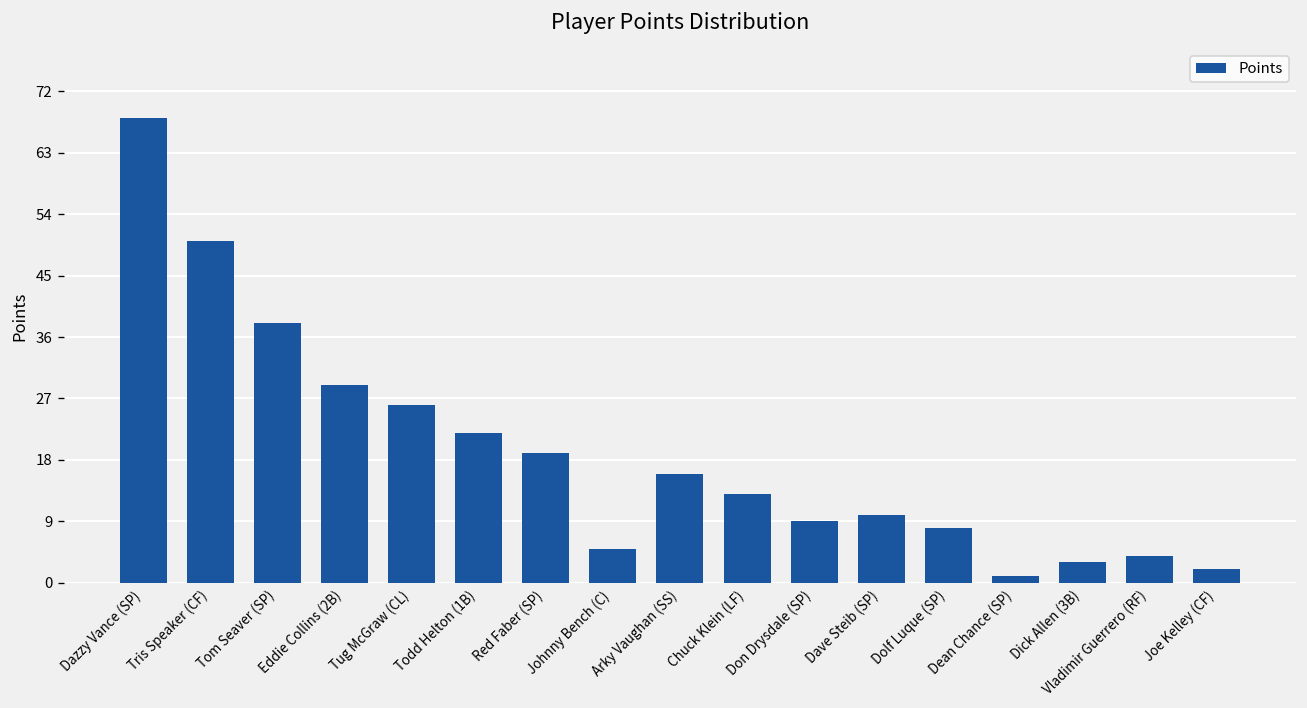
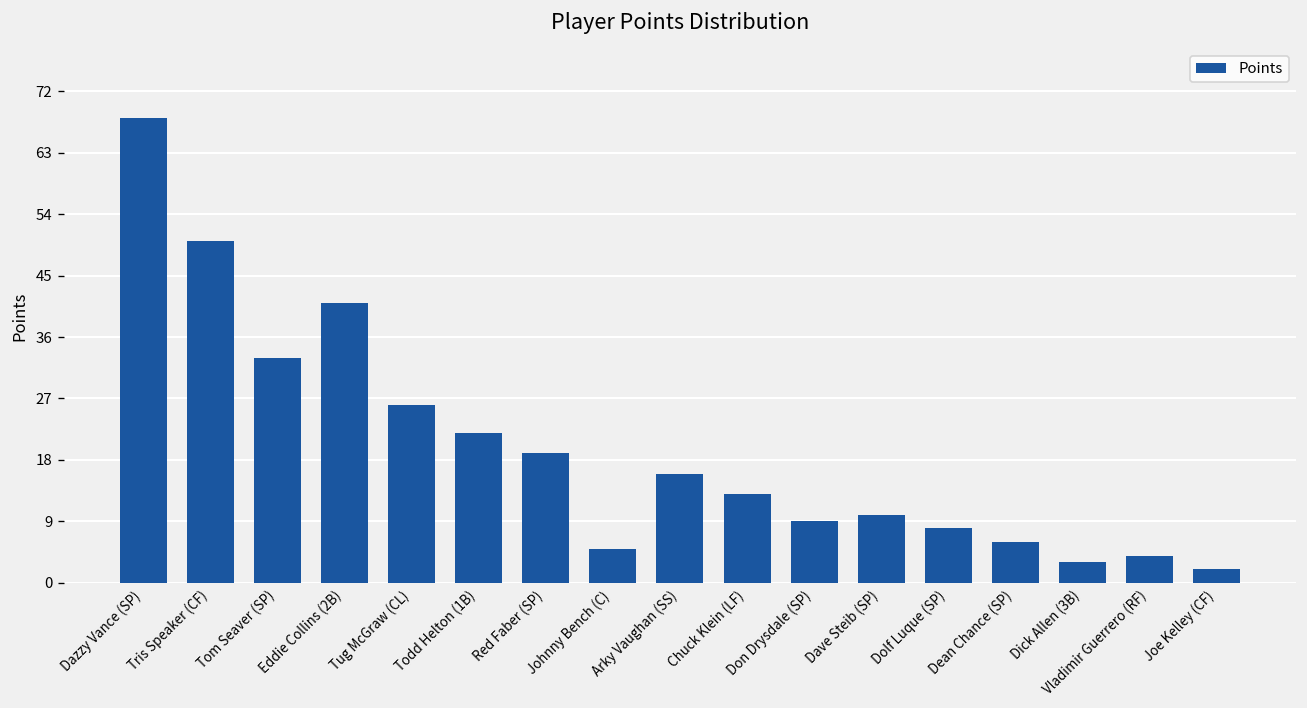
Tom Seaver (SP): 38 -> 33
Eddie Collins (2B): 29 -> 41
Dean Chance (SP): 1 -> 6
